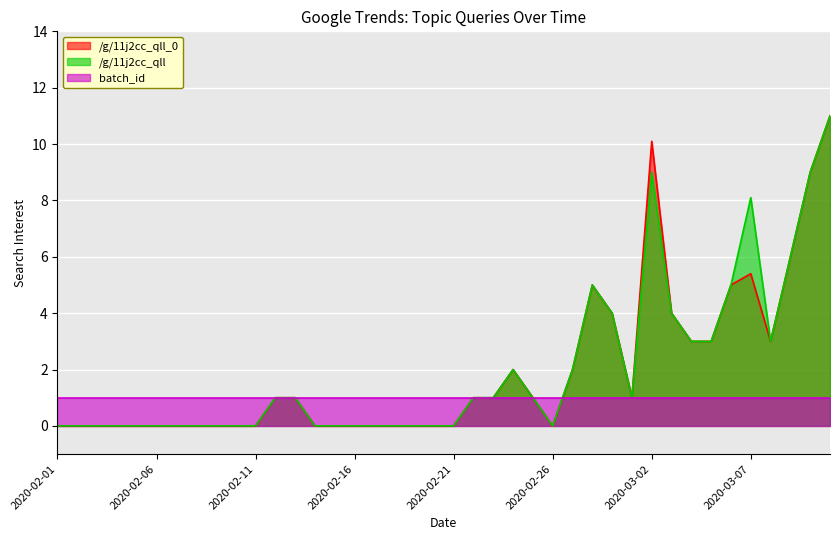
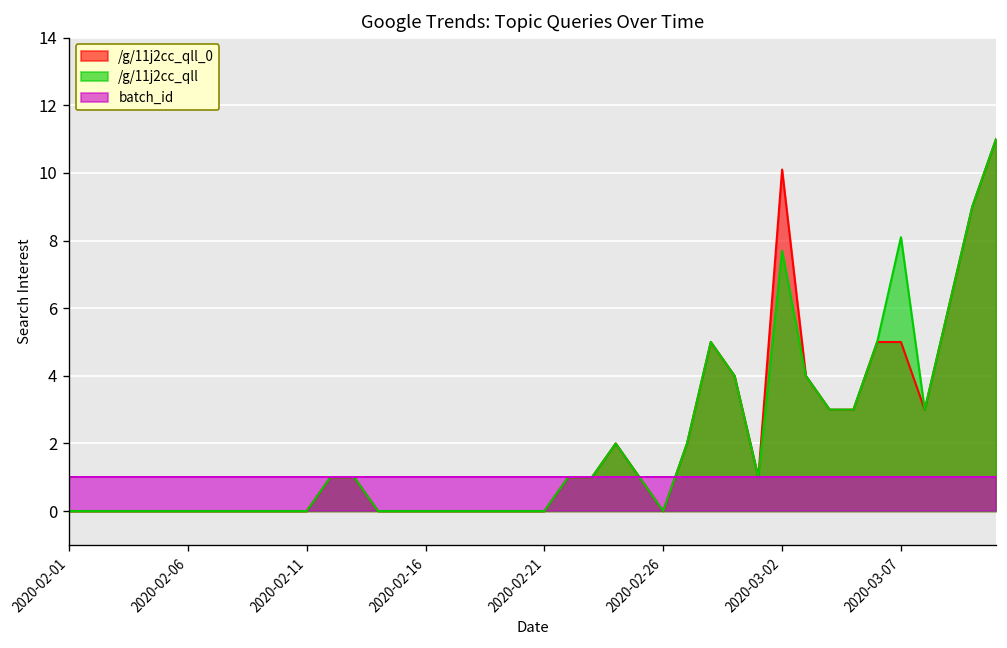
/g/11j2cc_qll, 2020-03-02: 9.0 -> 7.7
/g/11j2cc_qll_0, 2020-03-07: 5.4 -> 5.0
